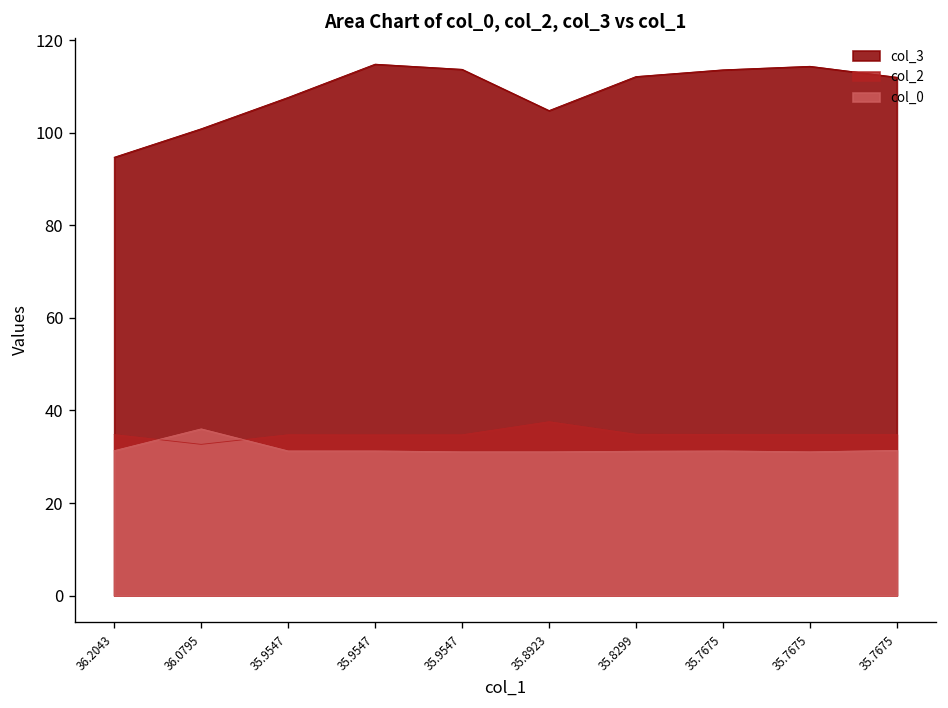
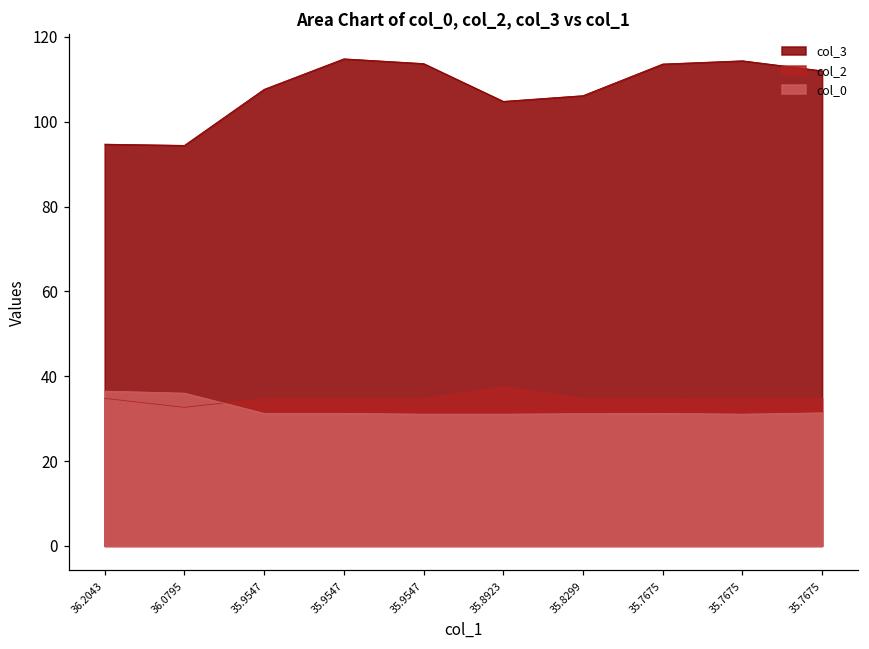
col_0, 36.2043: 31 -> 36
col_3, 36.0795: 101 -> 94
col_3, 35.8299: 112 -> 106
